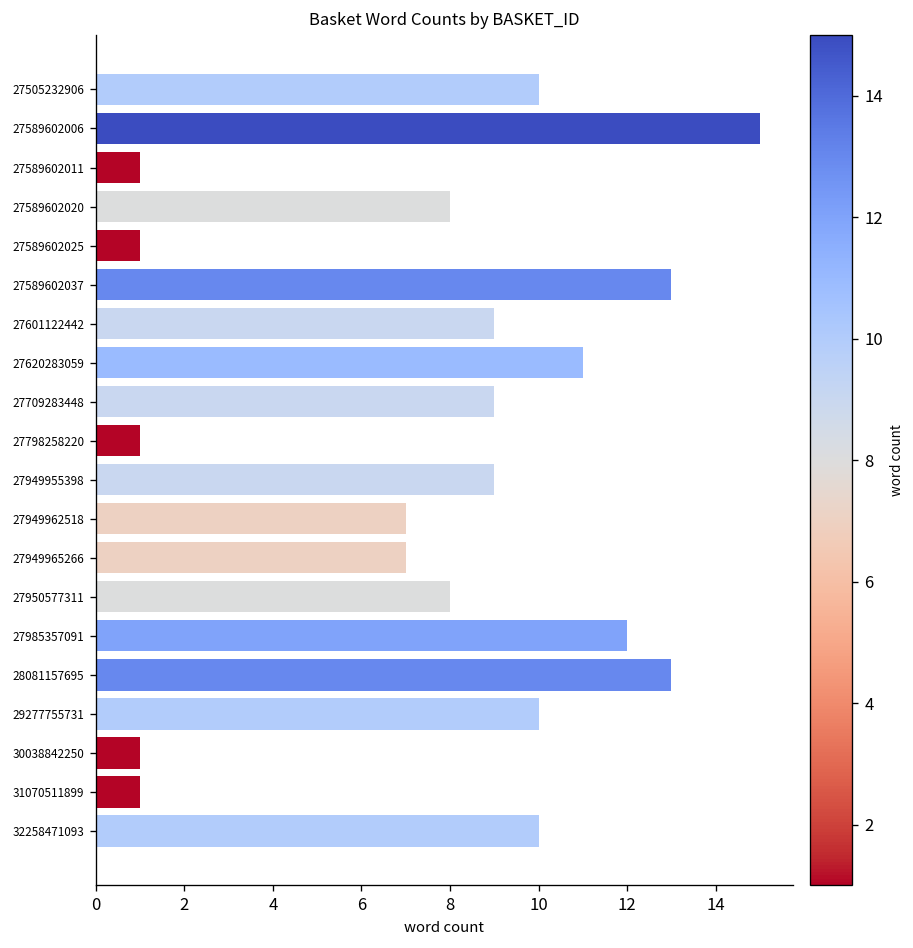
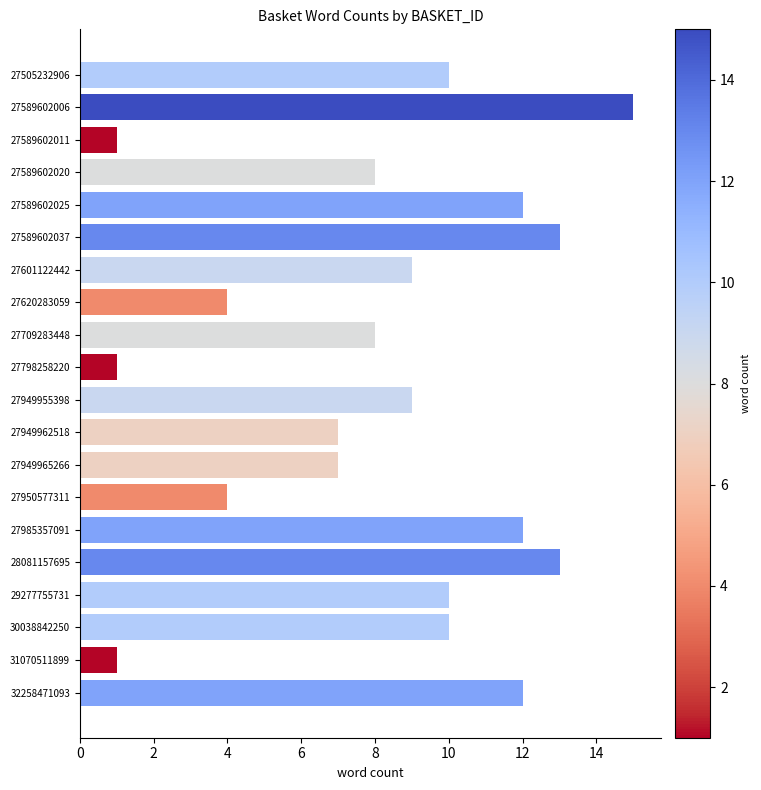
27589602025: 1 -> 12
27620283059: 11 -> 4
27709283448: 9 -> 8
27950577311: 8 -> 4
30038842250: 1 -> 10
32258471093: 10 -> 12
